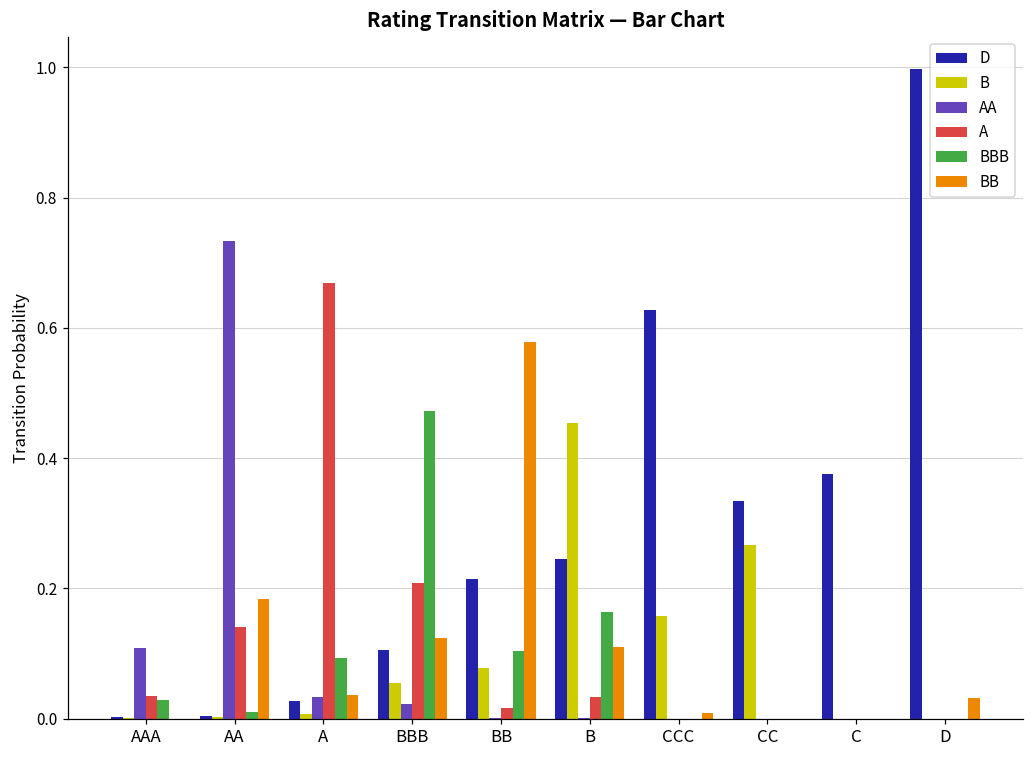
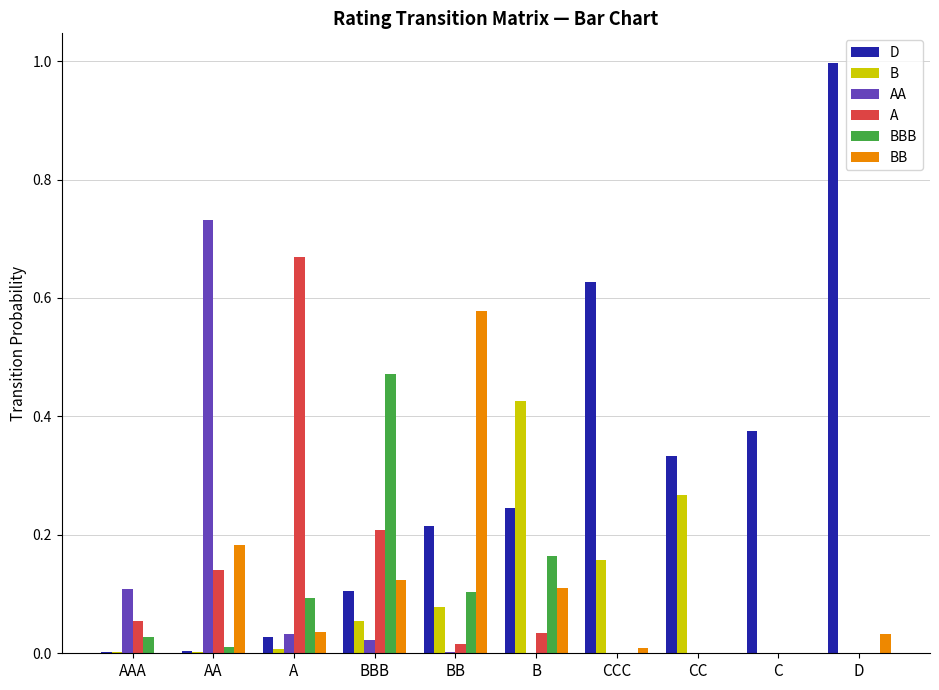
A, AAA: 0.03 -> 0.05
B, B: 0.45 -> 0.43
